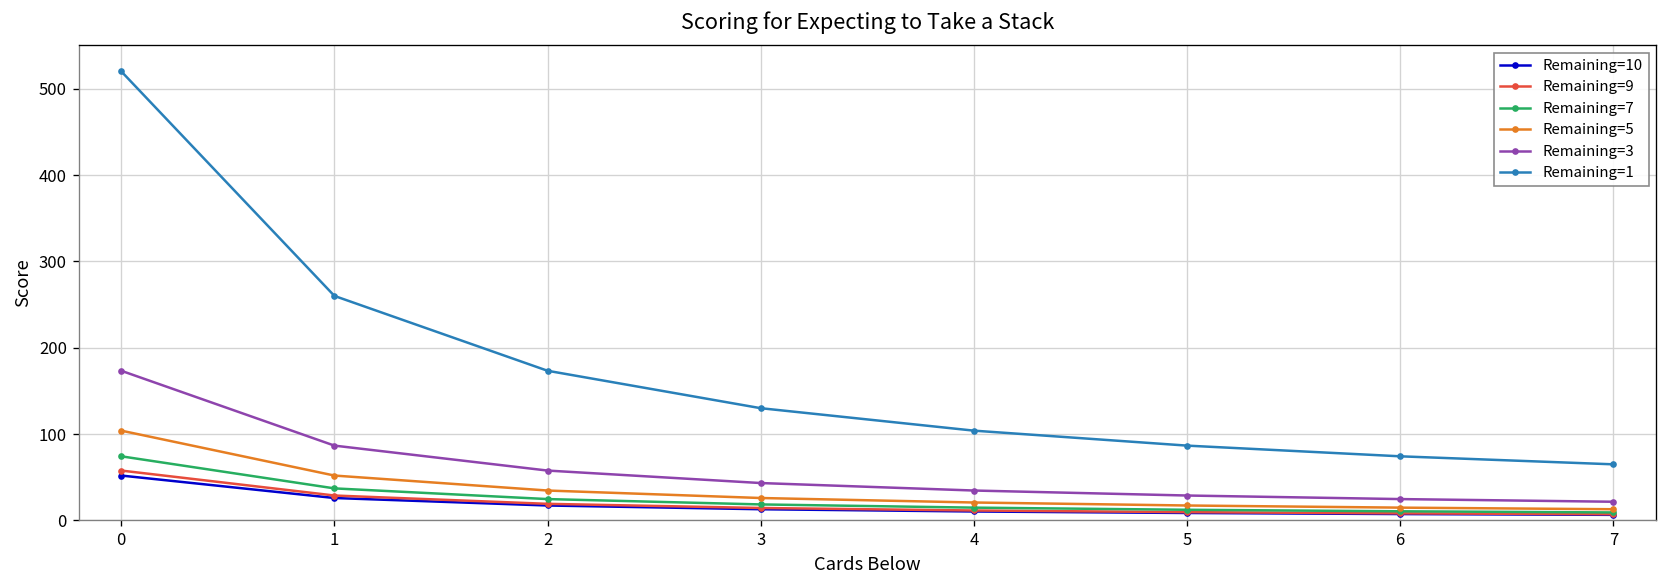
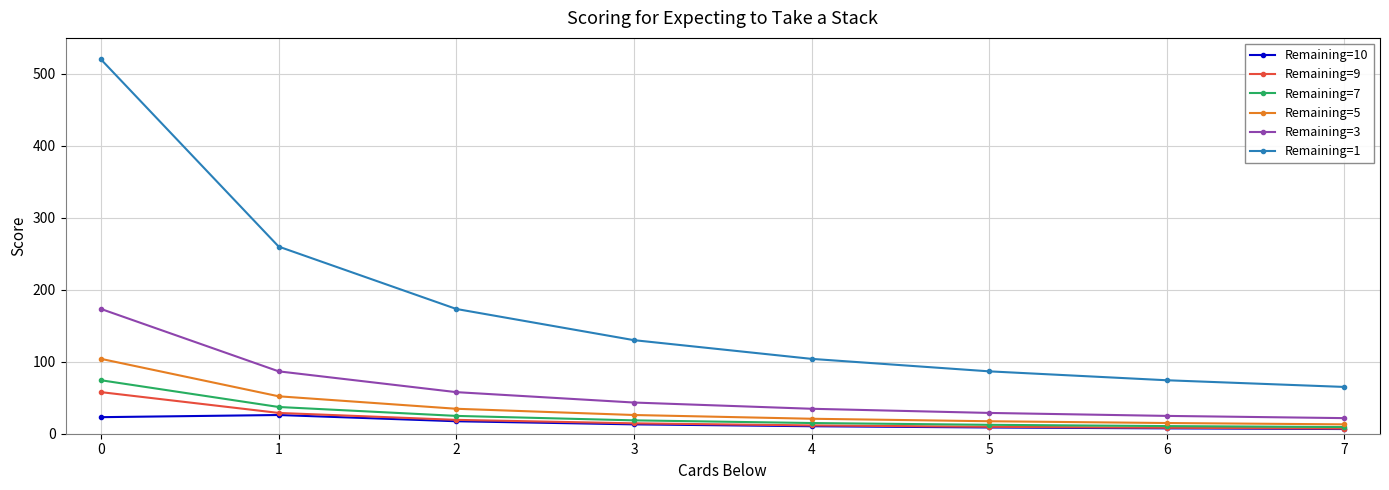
Remaining=10, 0: 50 -> 20
